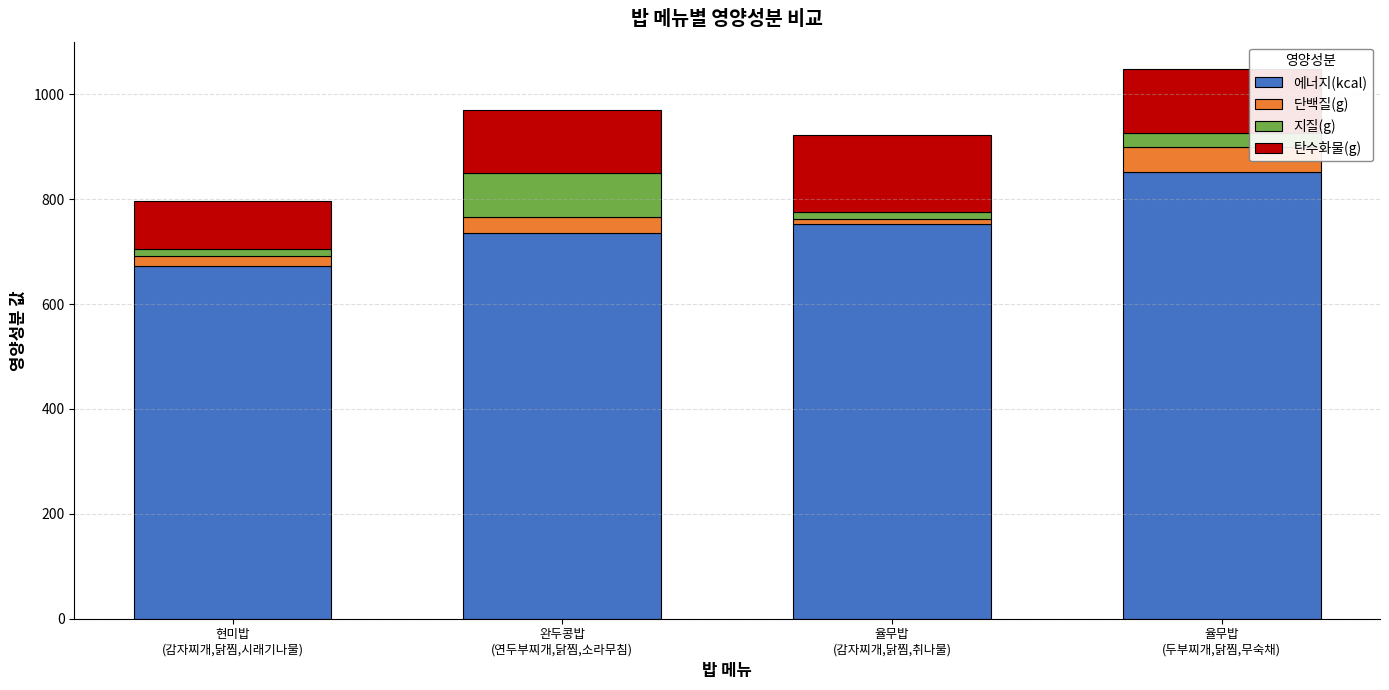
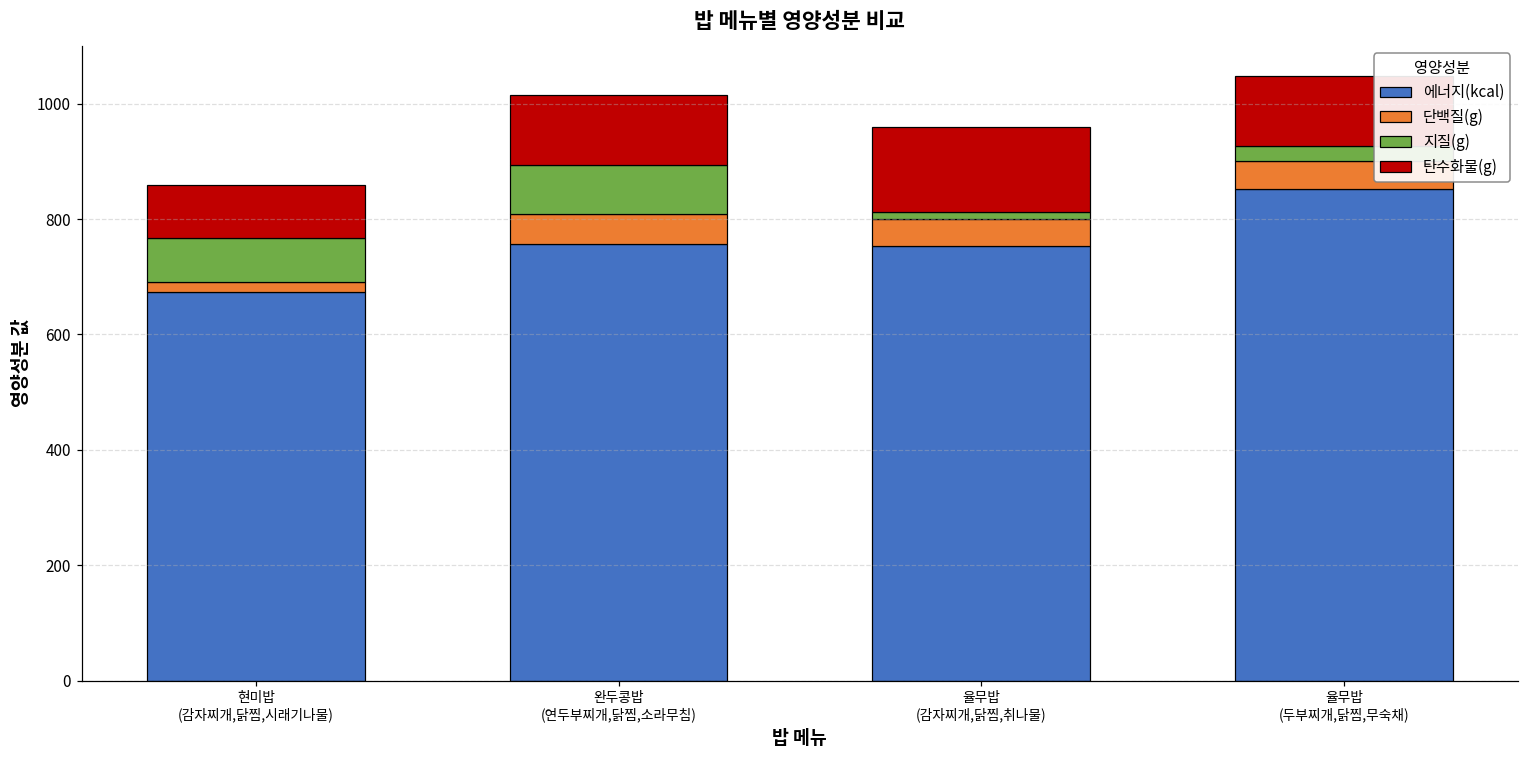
지질(g), 현미밥 (감자찌개,닭찜,시래기나물): 10 -> 80
에너지(kcal), 완두콩밥 (연두부찌개,닭찜,소라무침): 740 -> 760
단백질(g), 완두콩밥 (연두부찌개,닭찜,소라무침): 30 -> 50
단백질(g), 율무밥 (감자찌개,닭찜,취나물): 10 -> 50
